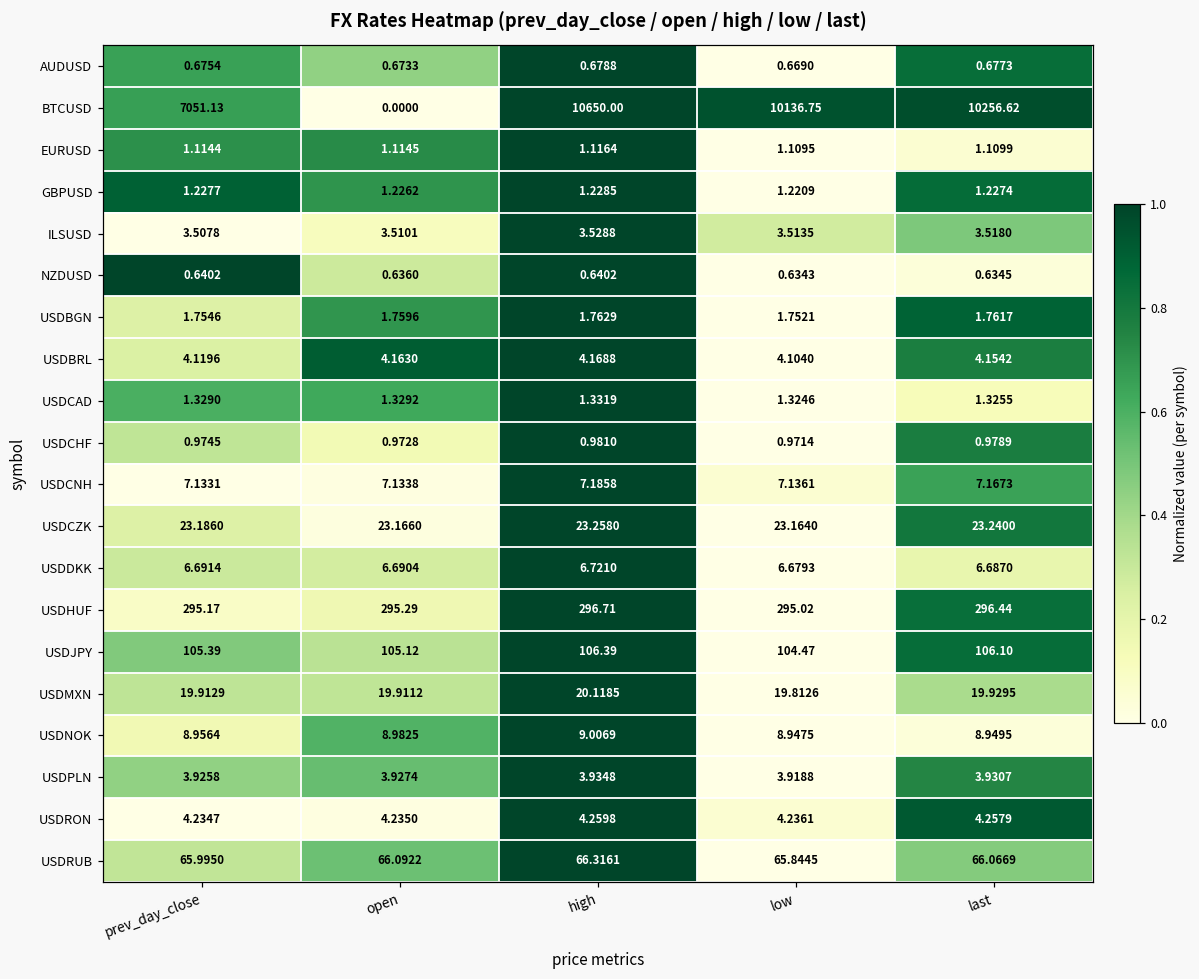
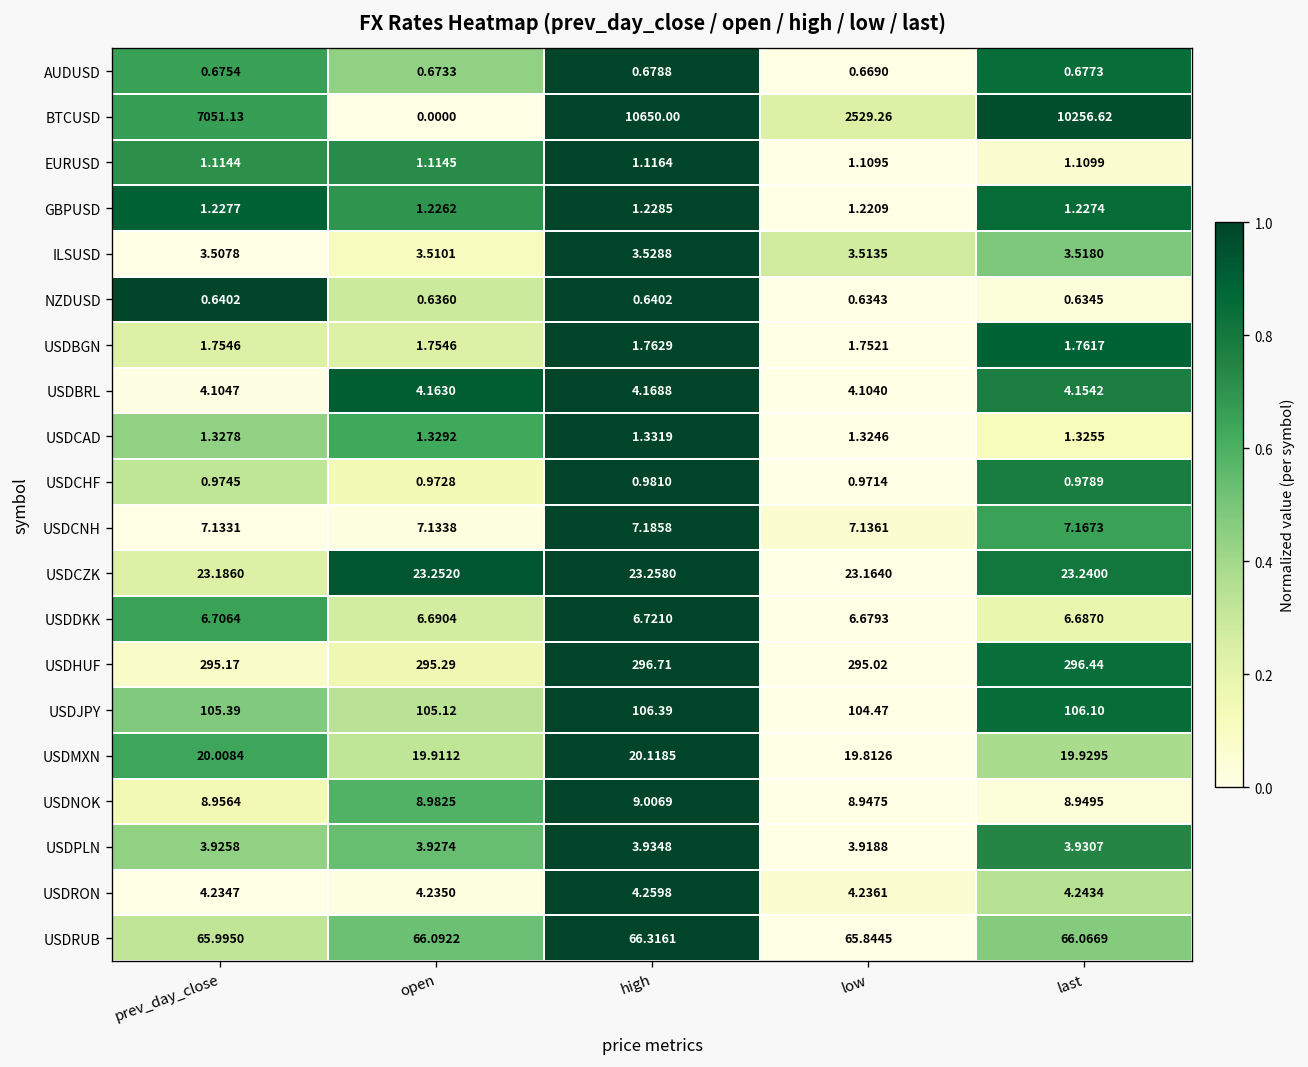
BTCUSD, low: 10136.75 -> 2529.26
USDBGN, open: 1.7596 -> 1.7546
USDBRL, prev_day_close: 4.1196 -> 4.1047
USDCAD, prev_day_close: 1.3290 -> 1.3278
USDCZK, open: 23.1660 -> 23.2520
USDDKK, prev_day_close: 6.6914 -> 6.7064
USDMXN, prev_day_close: 19.9129 -> 20.0084
USDRON, last: 4.2579 -> 4.2434
